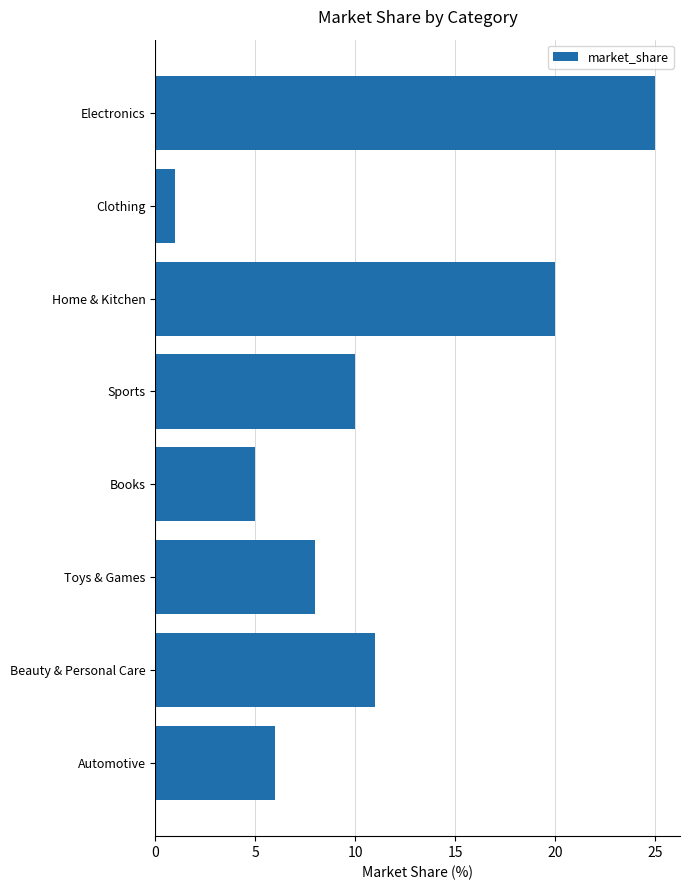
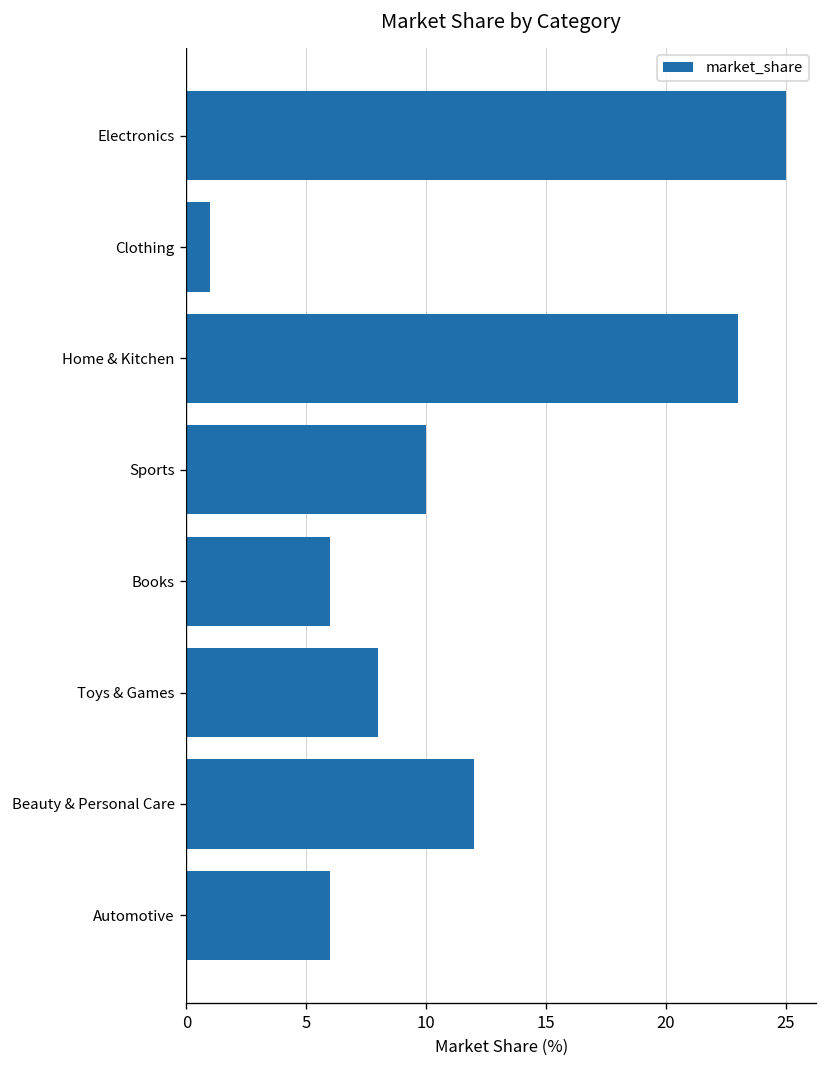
Home & Kitchen: 20 -> 23
Books: 5 -> 6
Beauty & Personal Care: 11 -> 12
